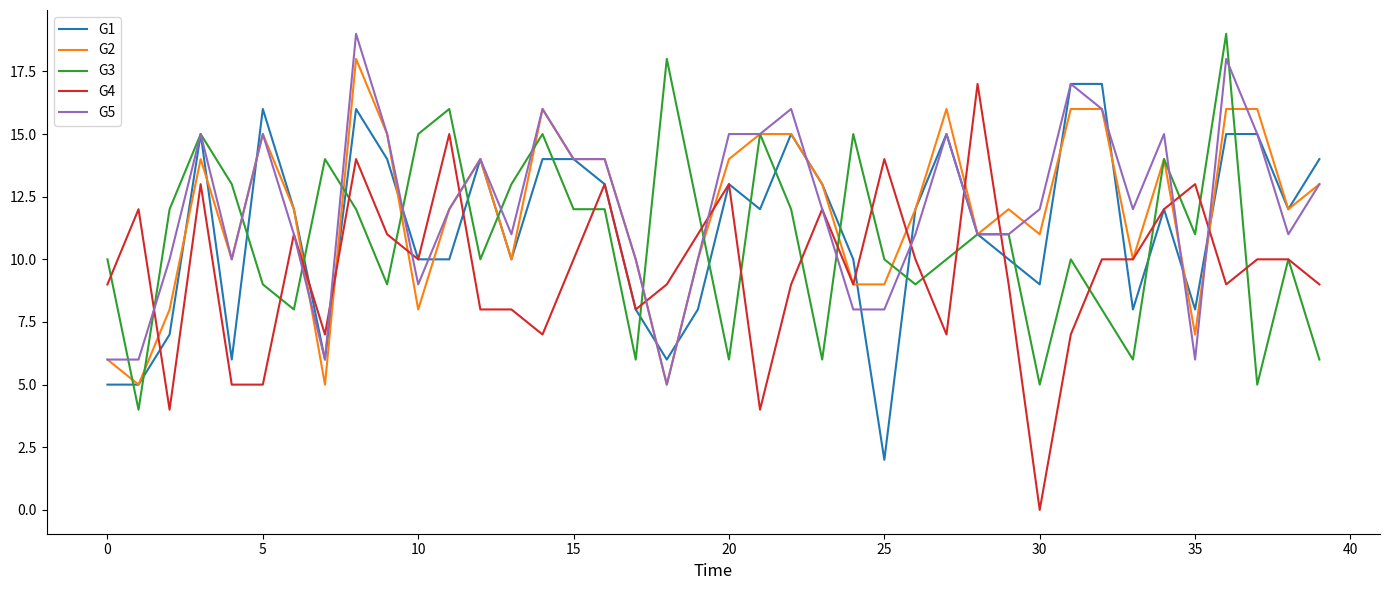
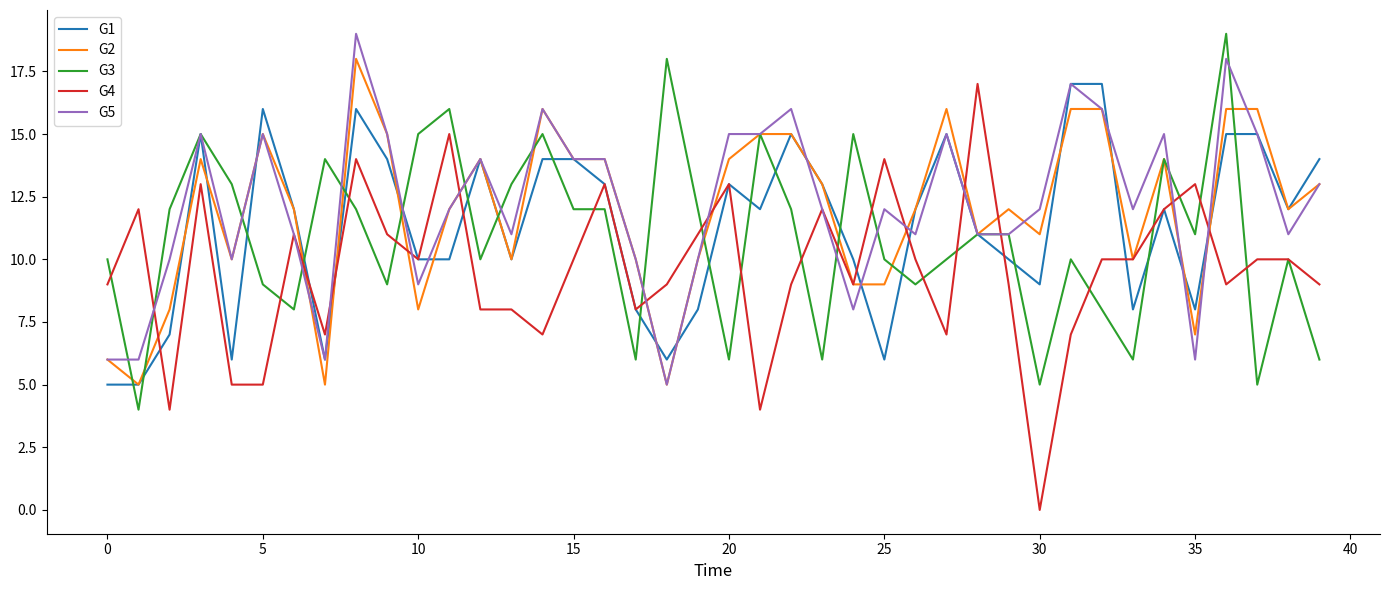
G1, 25: 2 -> 6
G5, 25: 8 -> 12
